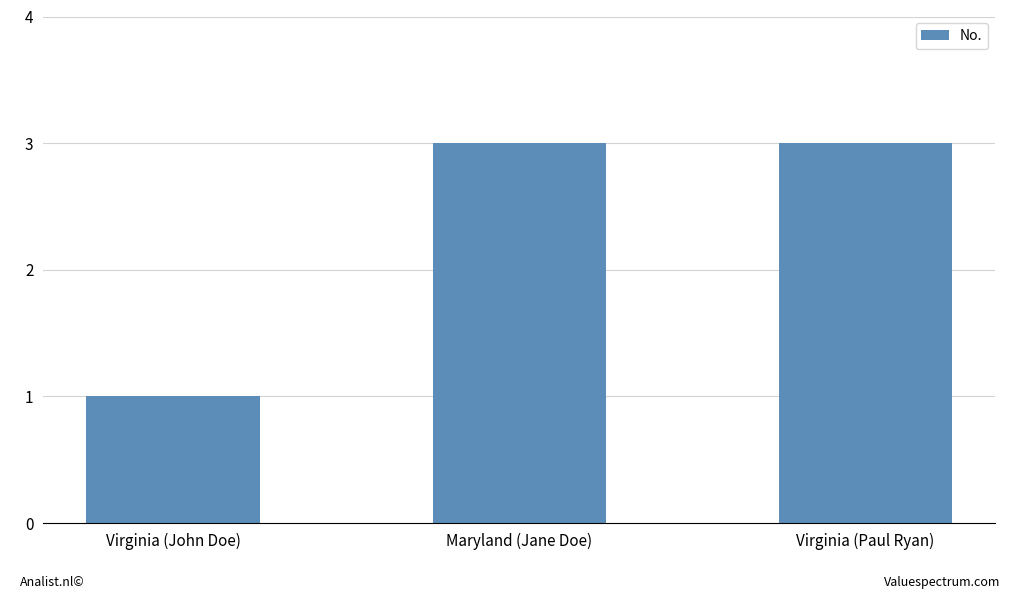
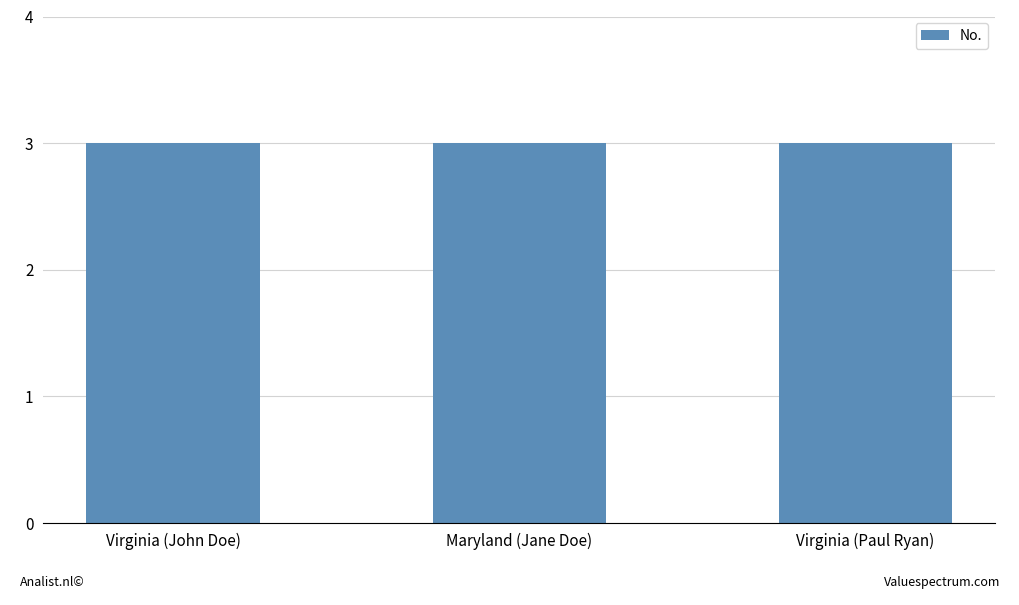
Virginia (John Doe): 1 -> 3
